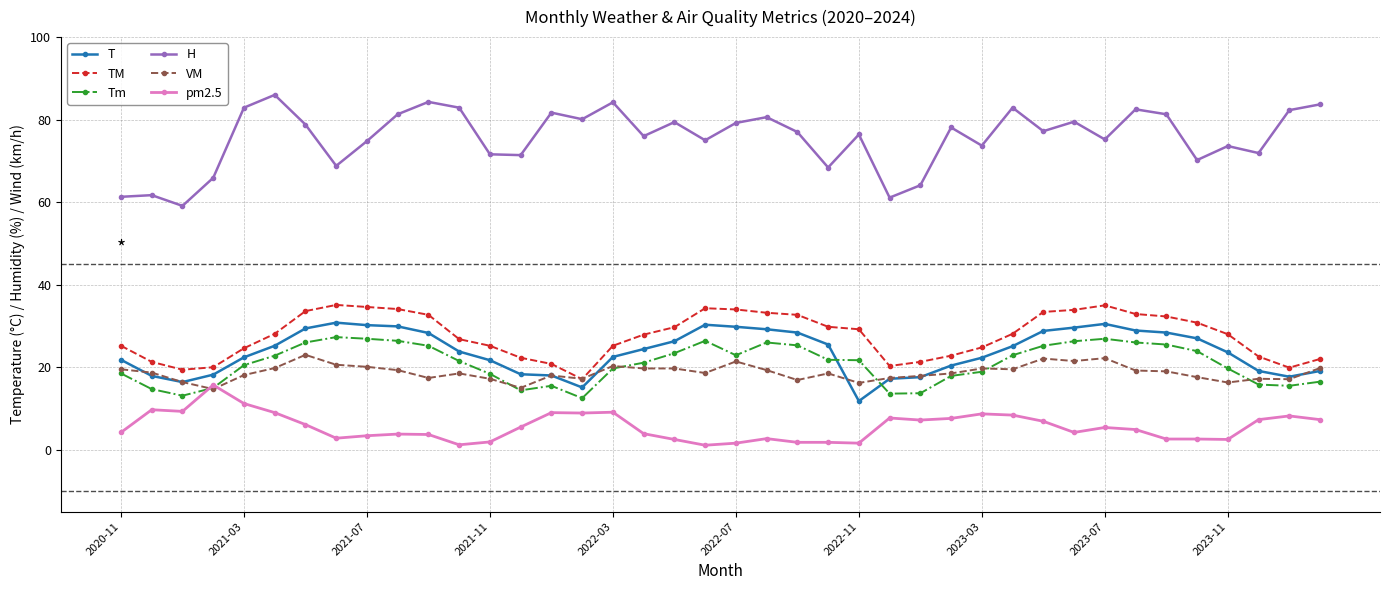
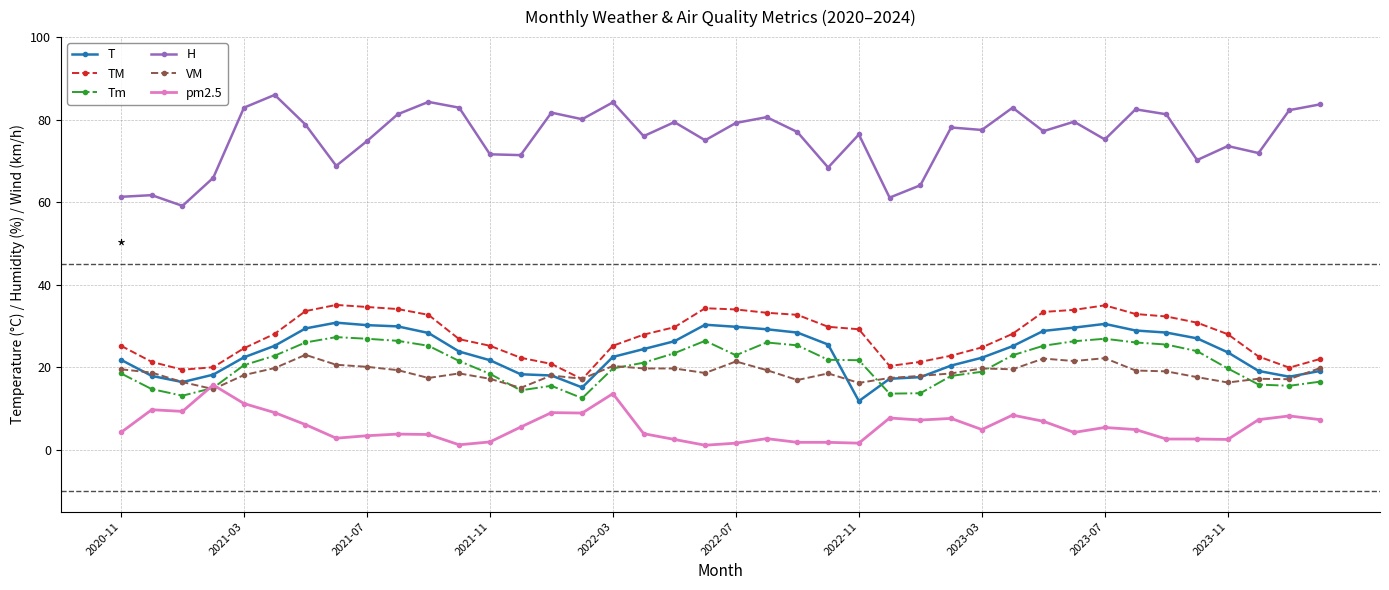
pm2.5, 2022-03: 9 -> 14
H, 2023-03: 74 -> 78
pm2.5, 2023-03: 9 -> 5
